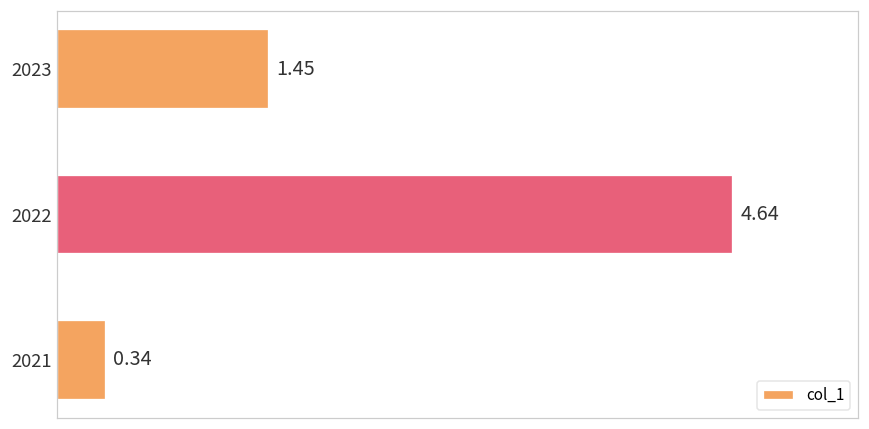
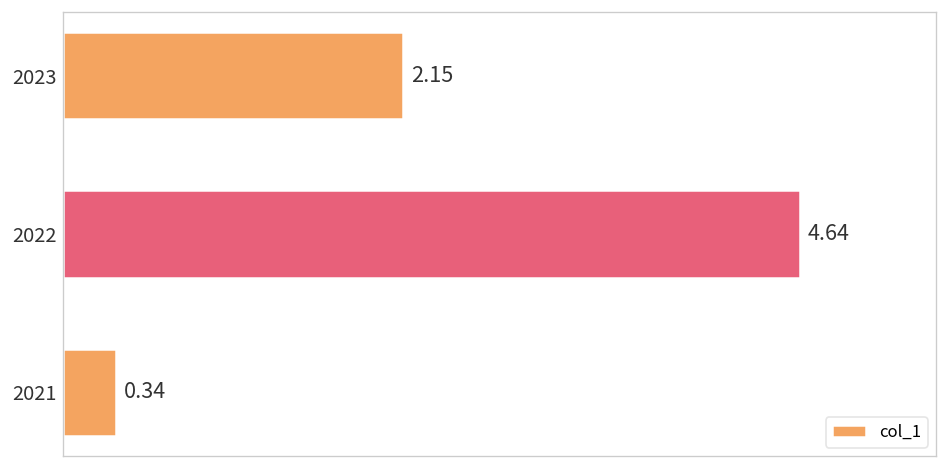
2023: 1.45 -> 2.15
